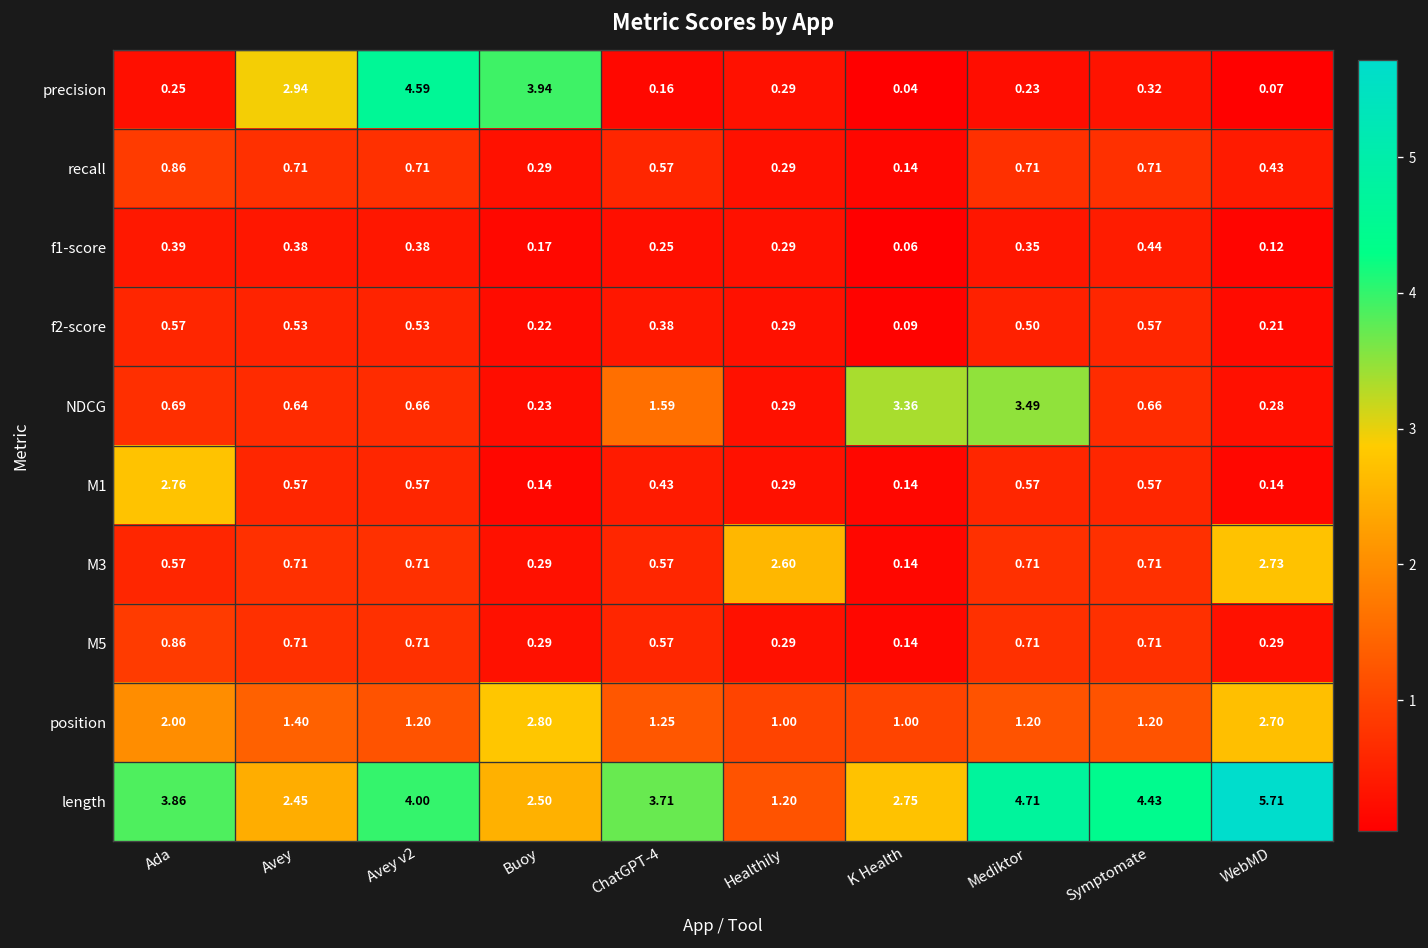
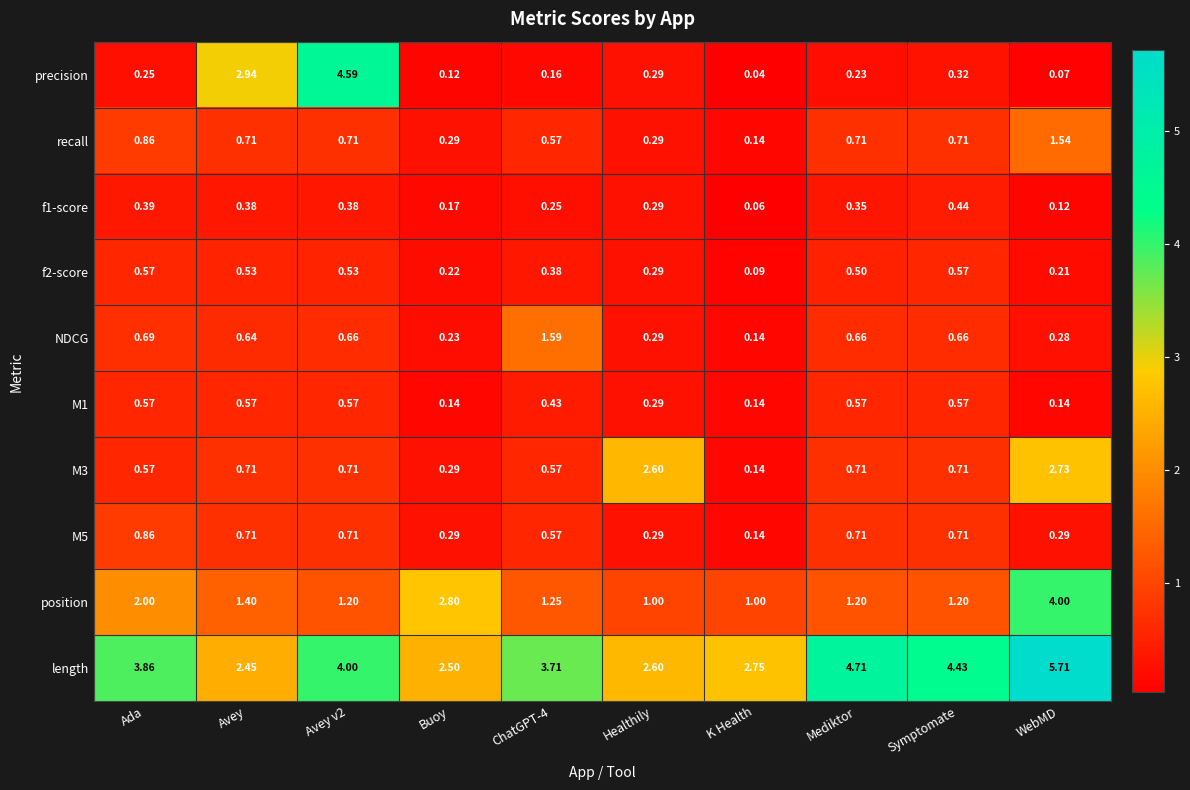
precision, Buoy: 3.94 -> 0.12
recall, WebMD: 0.43 -> 1.54
NDCG, K Health: 3.36 -> 0.14
NDCG, Mediktor: 3.49 -> 0.66
M1, Ada: 2.76 -> 0.57
position, WebMD: 2.70 -> 4.00
length, Healthily: 1.20 -> 2.60
